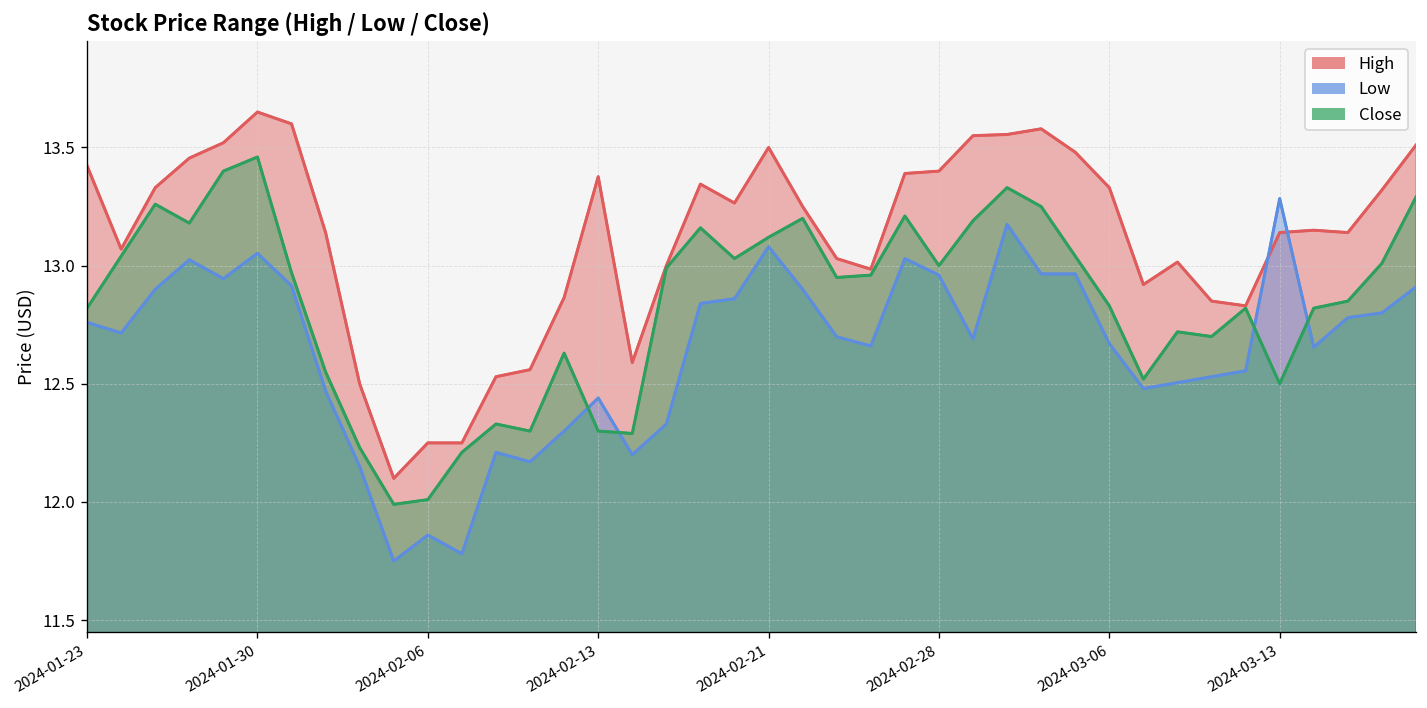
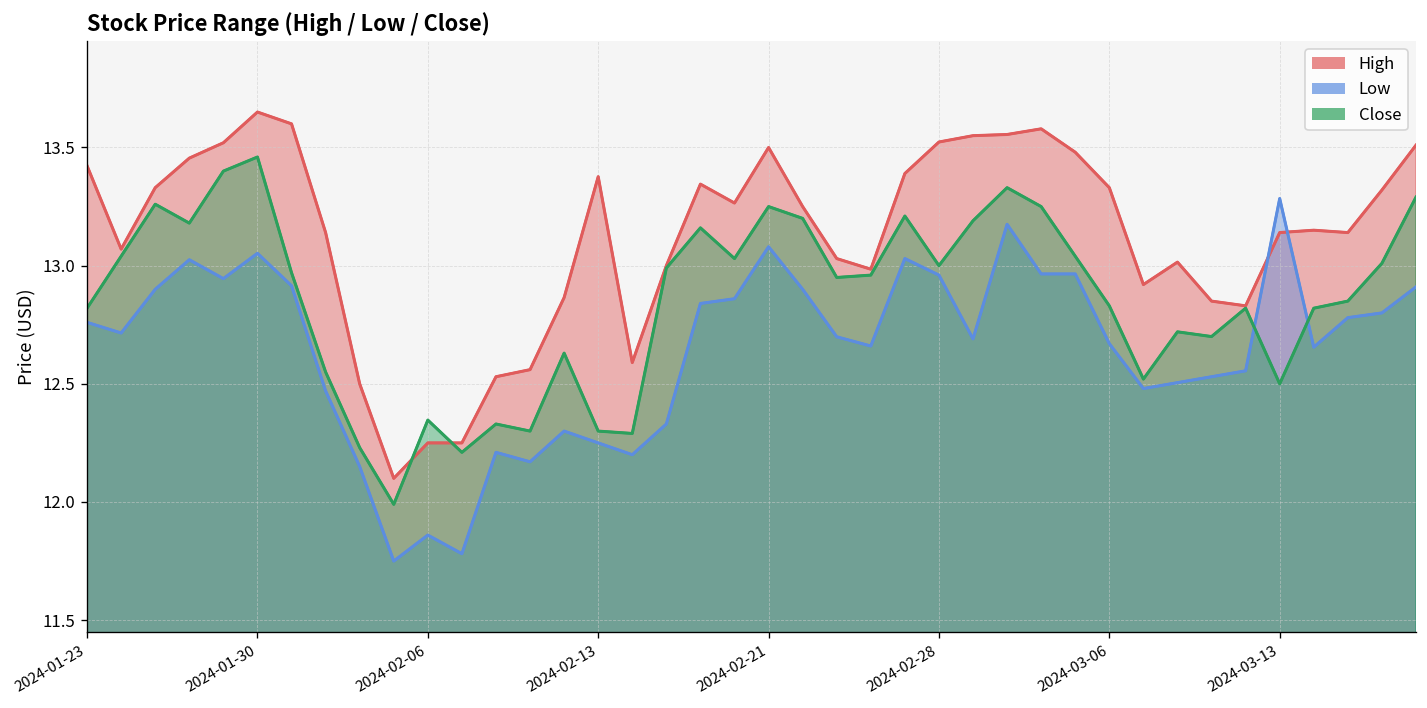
Close, 2024-02-06: 12.01 -> 12.35
Low, 2024-02-13: 12.44 -> 12.25
Close, 2024-02-21: 13.12 -> 13.25
High, 2024-02-28: 13.40 -> 13.52
